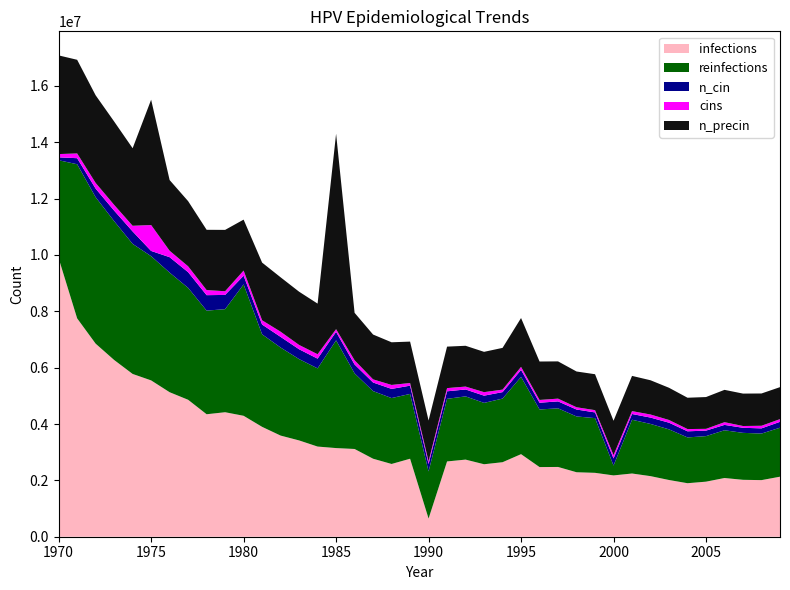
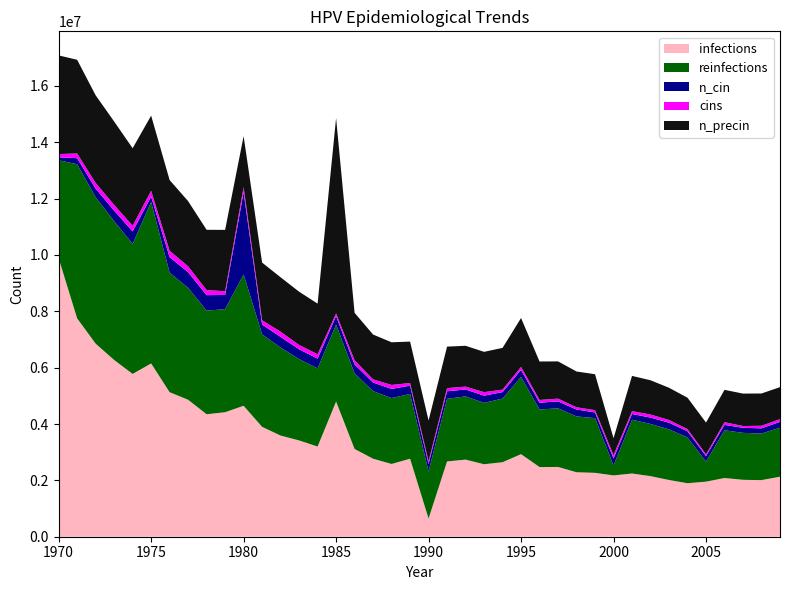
infections, 1975: 5500000 -> 6100000
reinfections, 1975: 4400000 -> 5700000
cins, 1975: 900000 -> 200000
n_precin, 1975: 4400000 -> 2700000
infections, 1980: 4300000 -> 4600000
n_cin, 1980: 300000 -> 2900000
infections, 1985: 3100000 -> 4800000
reinfections, 1985: 3800000 -> 2700000
n_precin, 2000: 1200000 -> 600000
reinfections, 2005: 1600000 -> 700000
